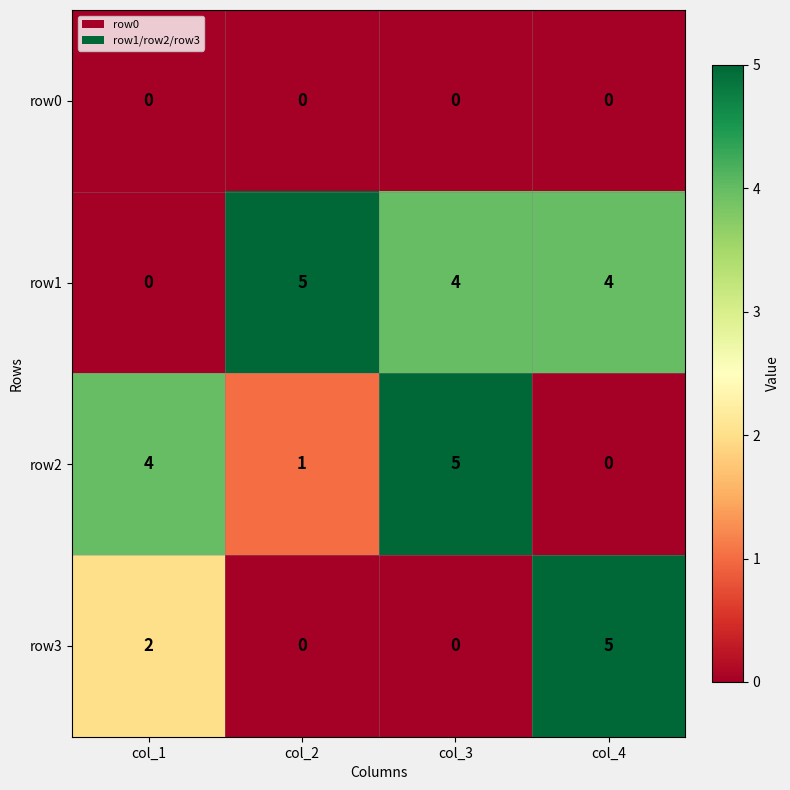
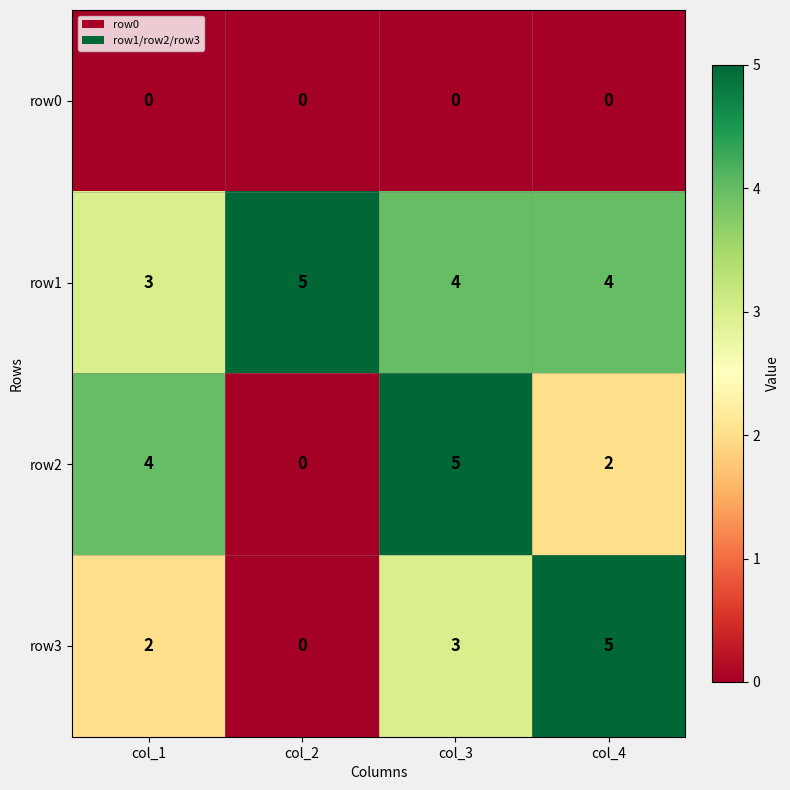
row1, col_1: 0 -> 3
row2, col_2: 1 -> 0
row2, col_4: 0 -> 2
row3, col_3: 0 -> 3
